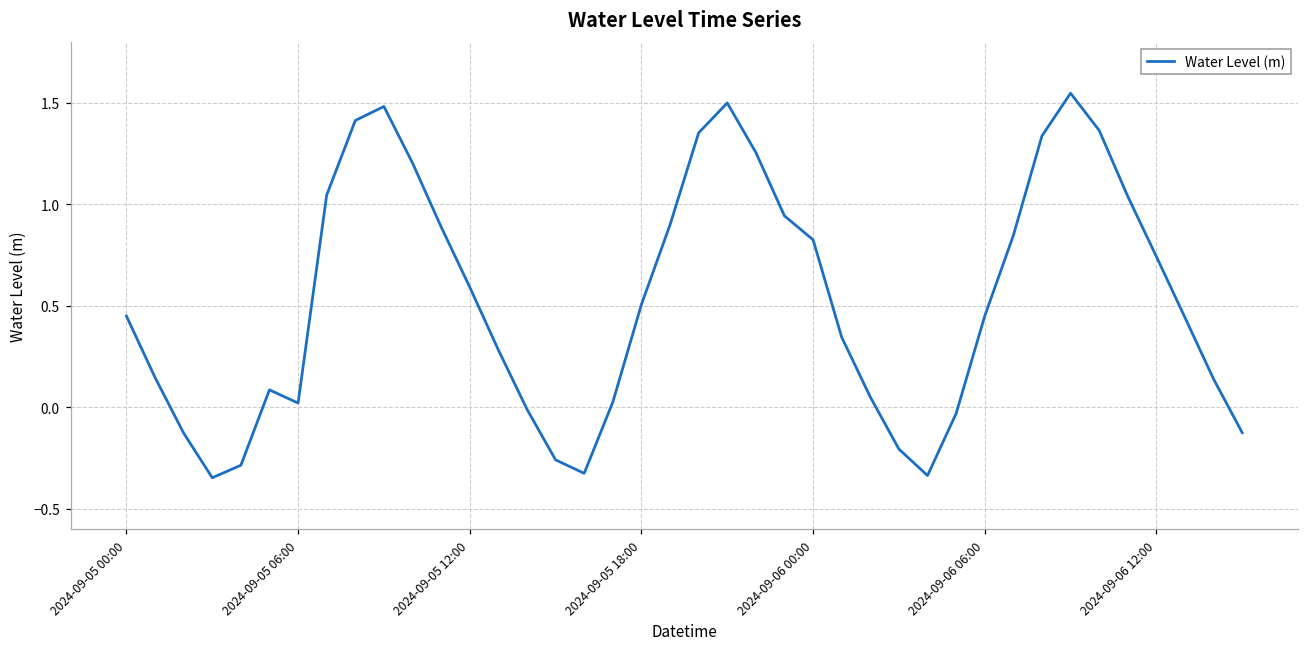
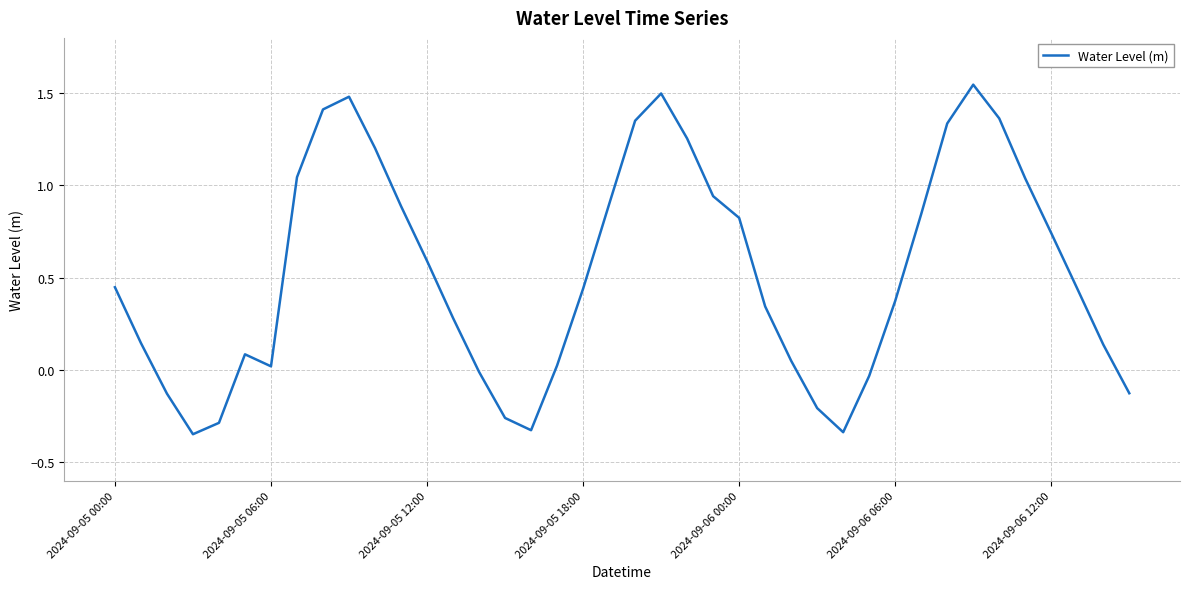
2024-09-05 18:00: 0.51 -> 0.44
2024-09-06 06:00: 0.45 -> 0.37
